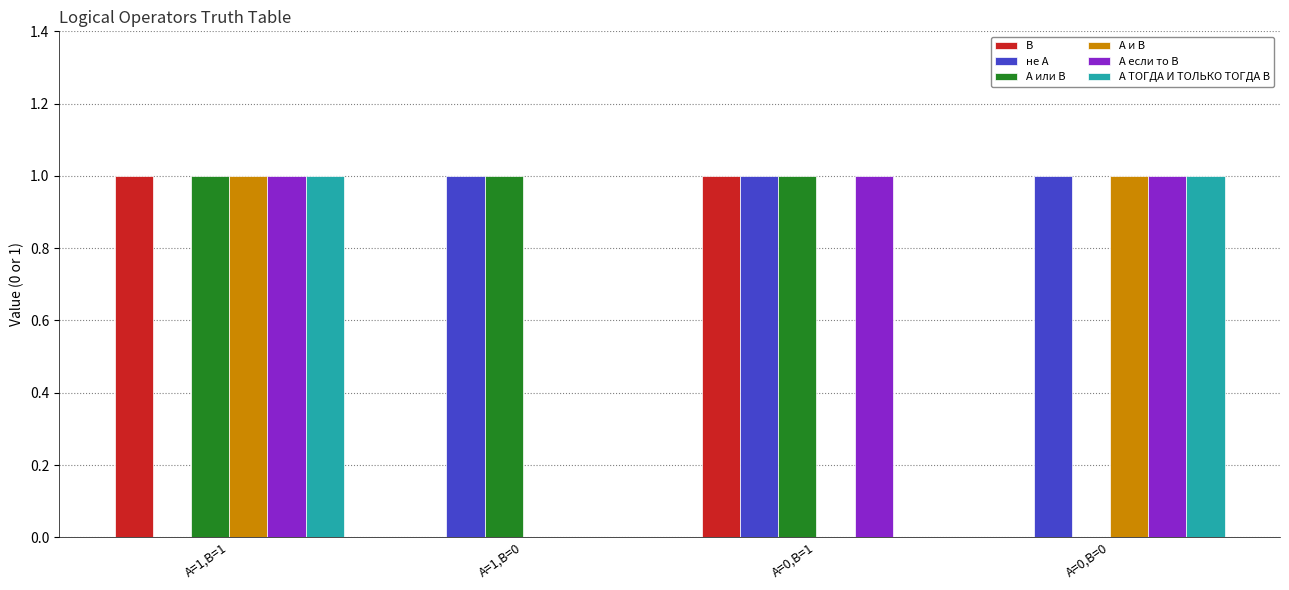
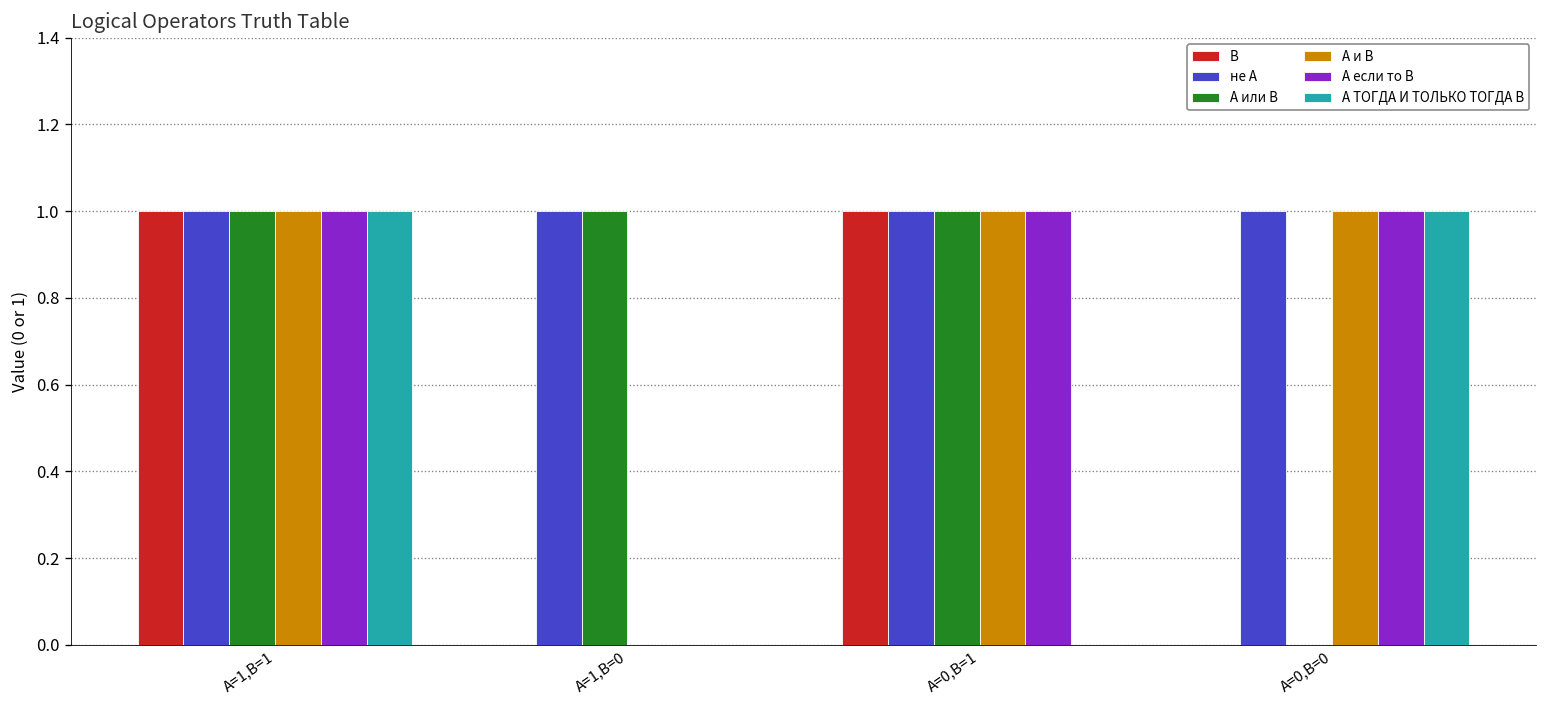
не A, A=1,B=1: 0 -> 1
A и B, A=0,B=1: 0 -> 1
